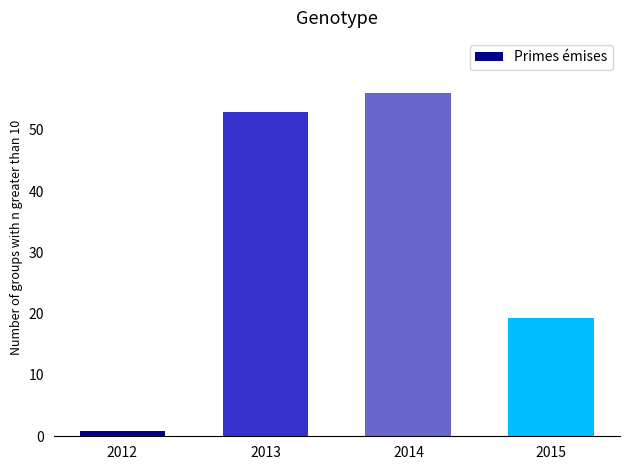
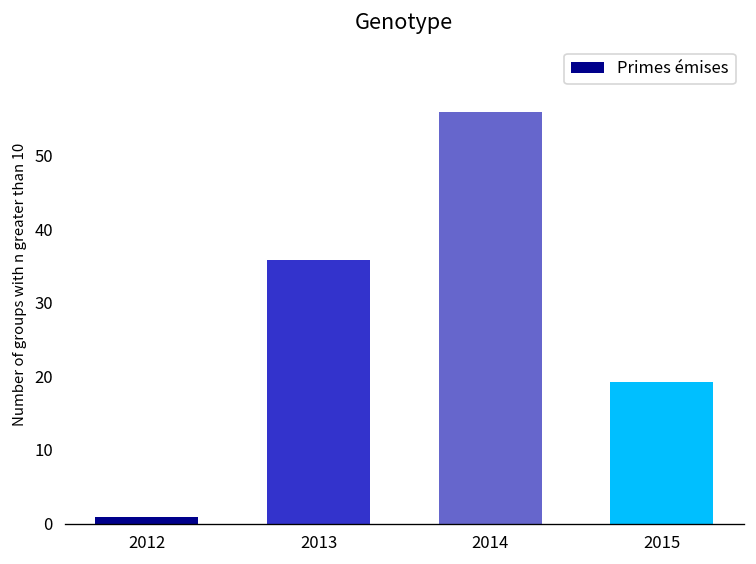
2013: 53 -> 36
